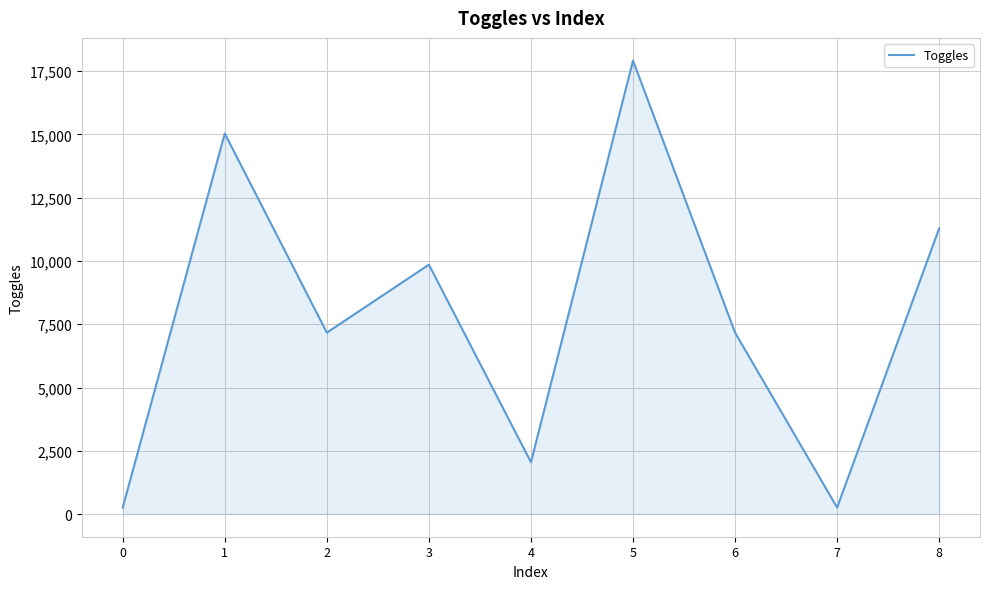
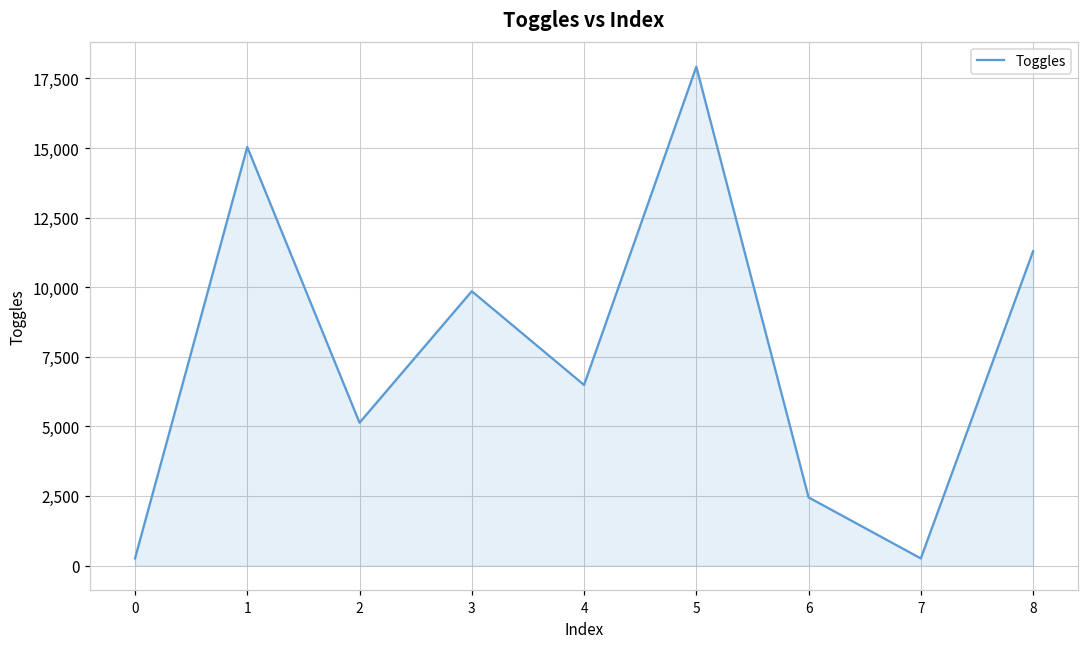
2: 7,200 -> 5,100
4: 2,000 -> 6,500
6: 7,200 -> 2,400
